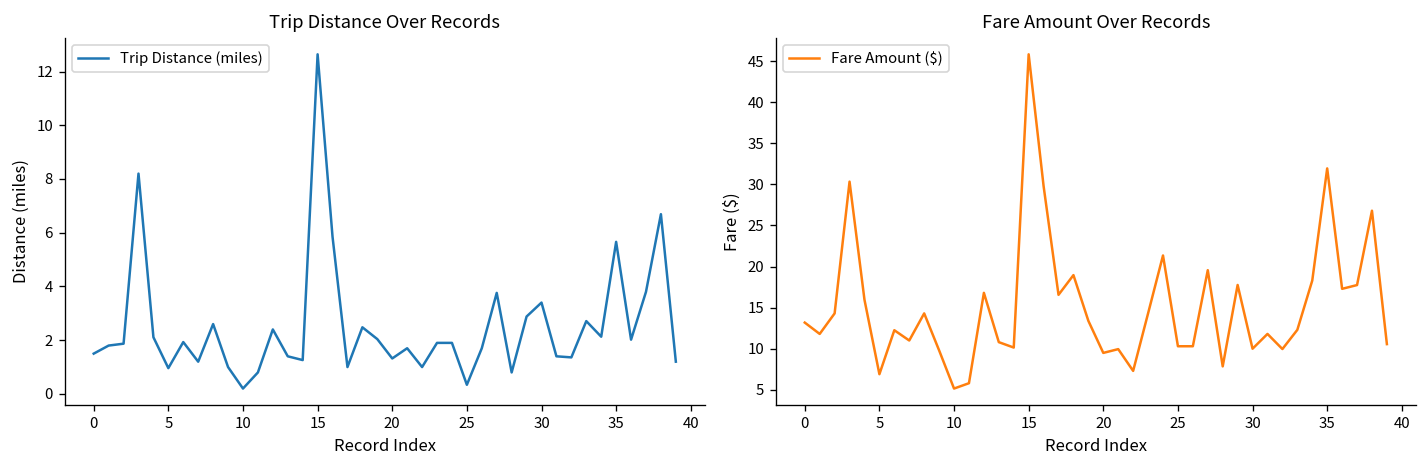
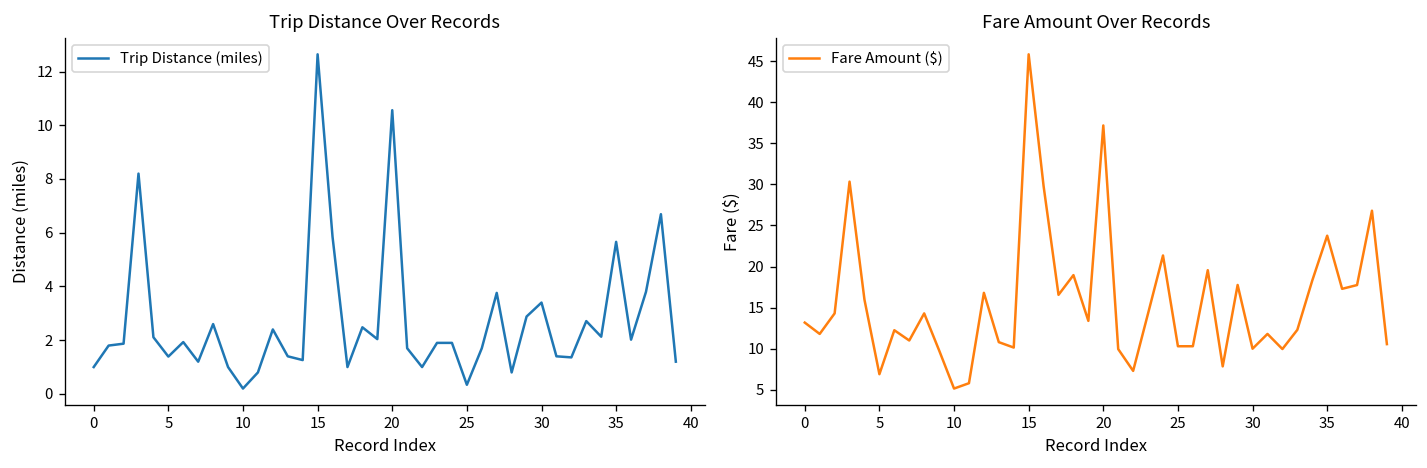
Trip Distance Over Records, 0: 1.5 -> 1.0
Trip Distance Over Records, 5: 1.0 -> 1.4
Trip Distance Over Records, 20: 1.3 -> 10.6
Fare Amount Over Records, 20: 9 -> 37
Fare Amount Over Records, 35: 32 -> 24
